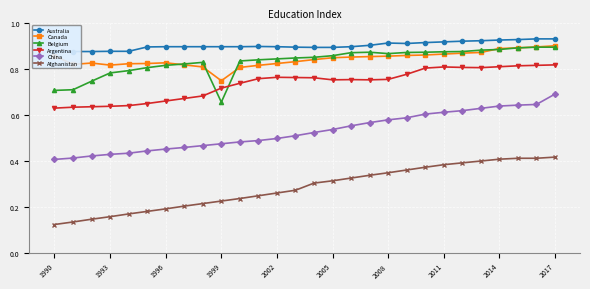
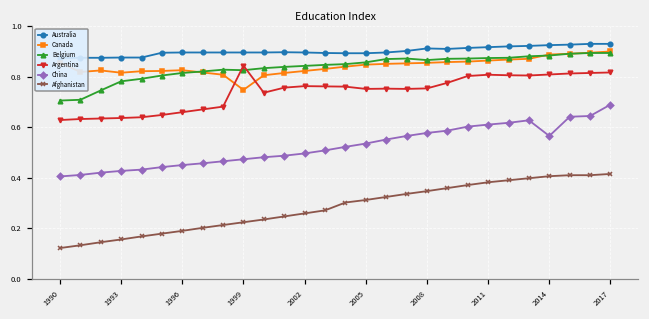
Belgium, 1999: 0.65 -> 0.83
Argentina, 1999: 0.72 -> 0.84
China, 2014: 0.64 -> 0.57
